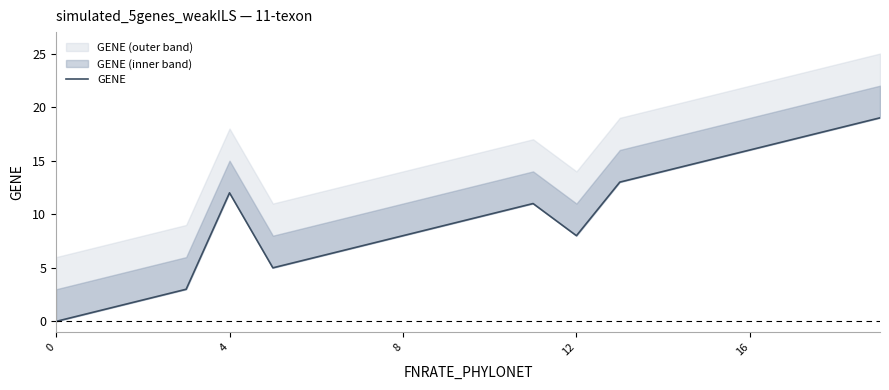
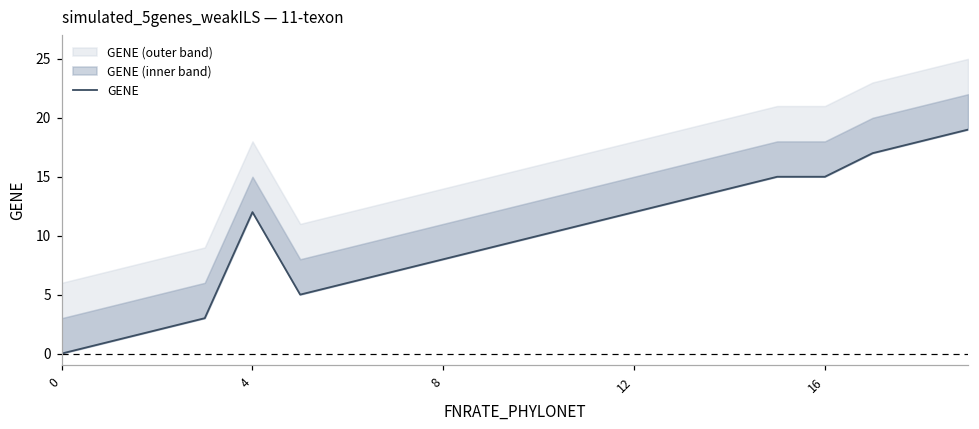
GENE, 12: 8 -> 12
GENE, 16: 16 -> 15
